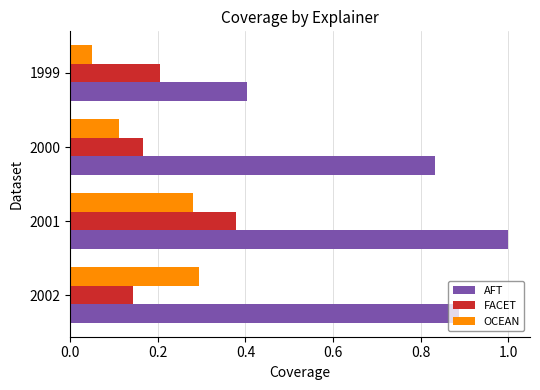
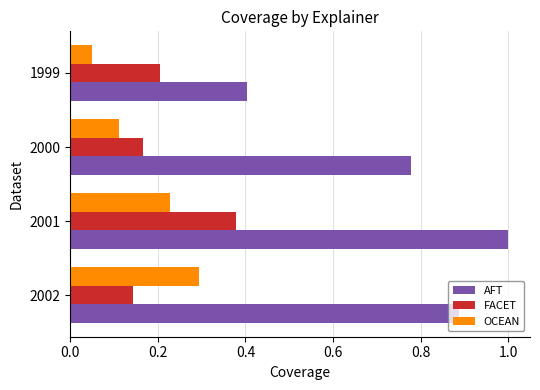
AFT, 2000: 0.83 -> 0.78
OCEAN, 2001: 0.28 -> 0.23
